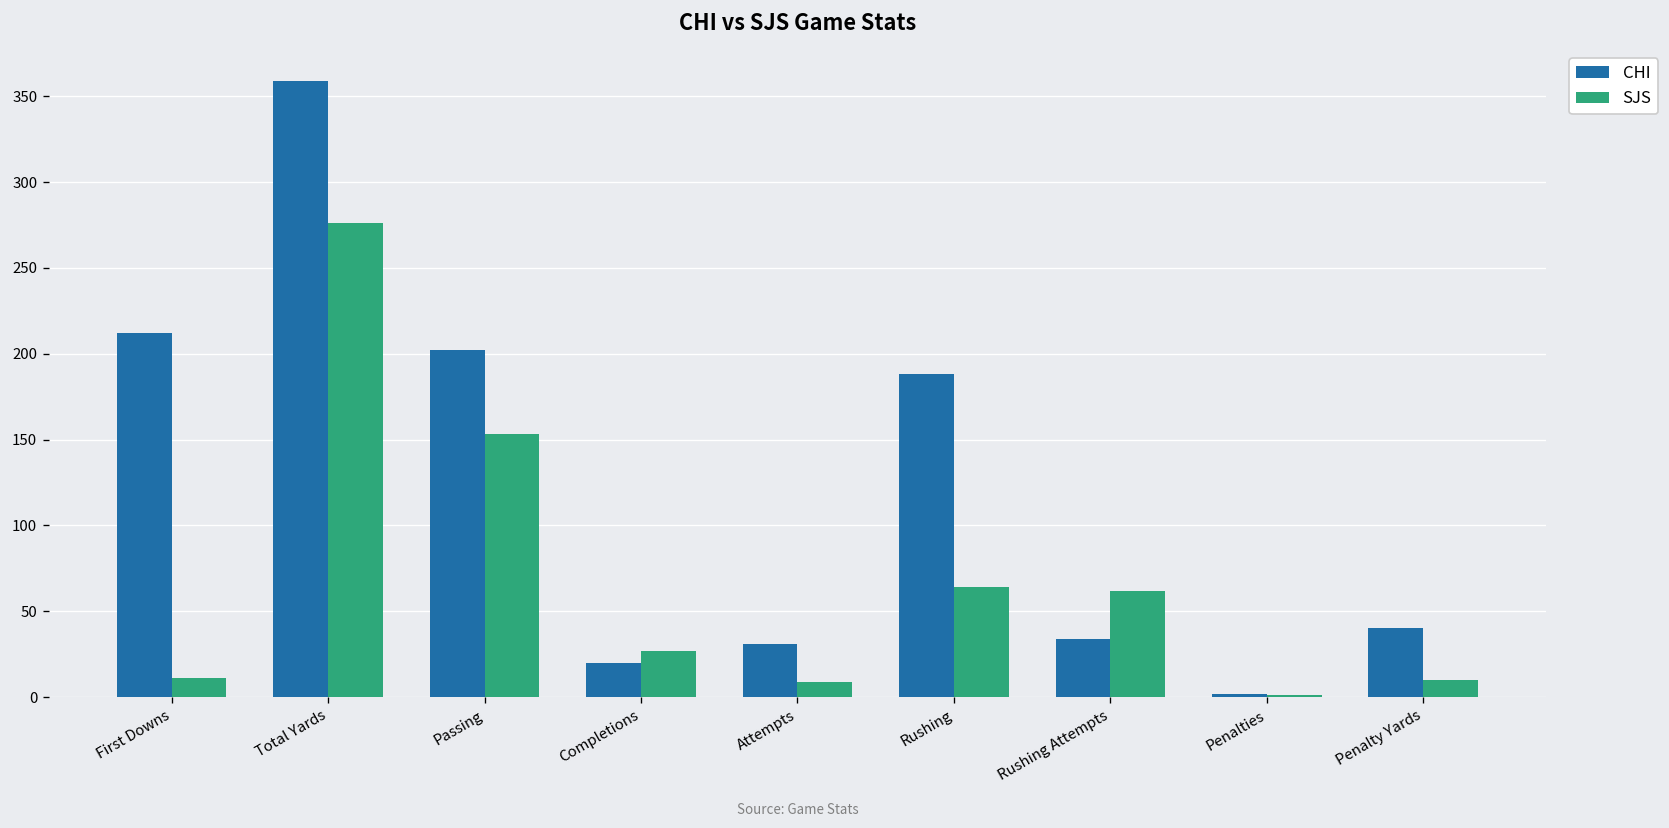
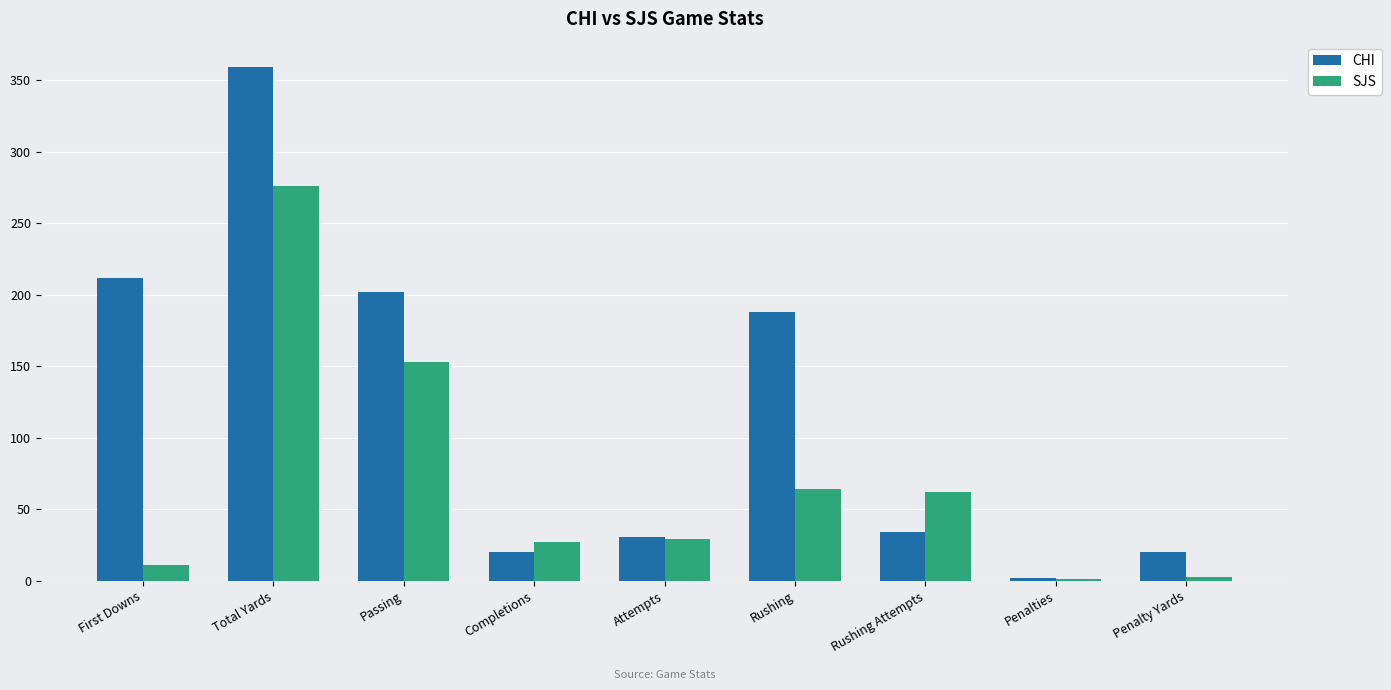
SJS, Attempts: 9 -> 29
CHI, Penalty Yards: 40 -> 20
SJS, Penalty Yards: 10 -> 3
